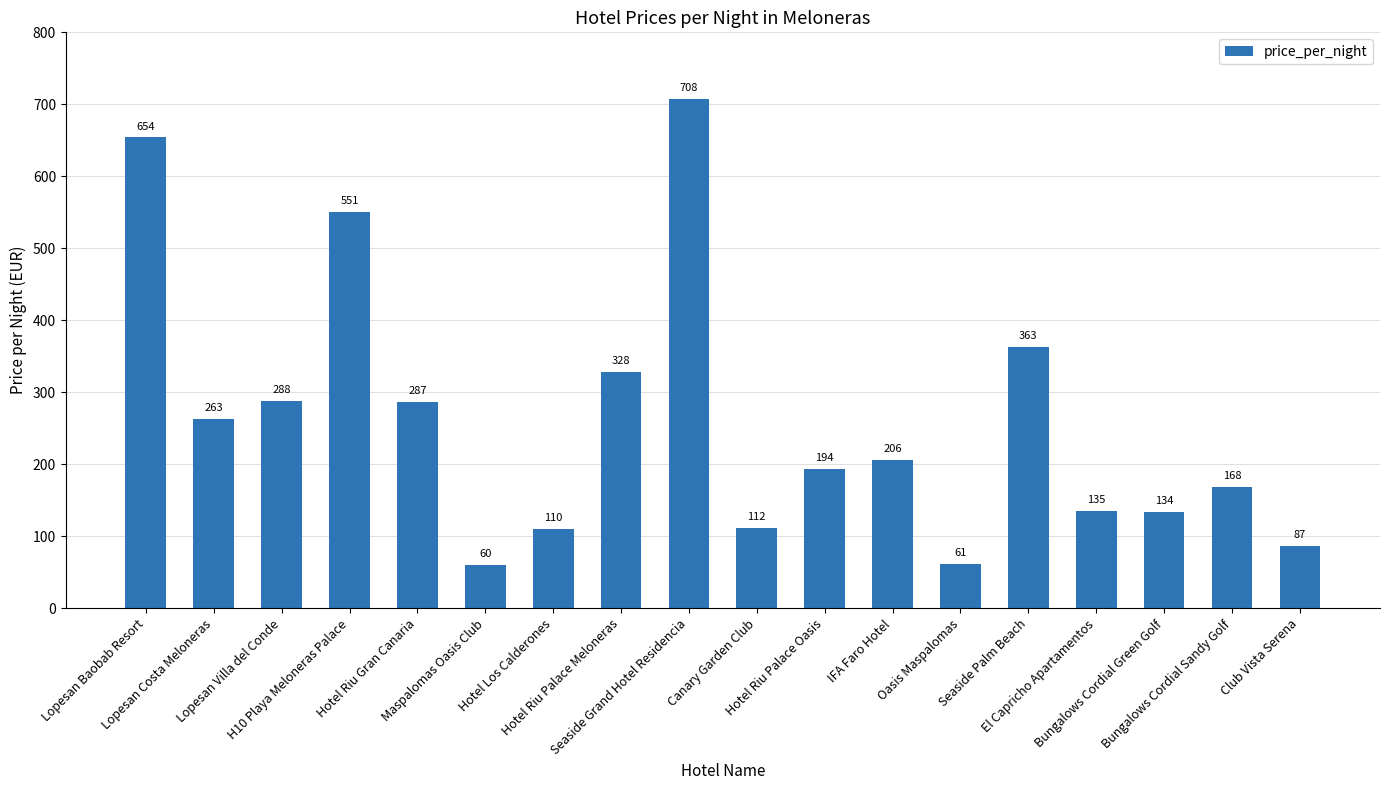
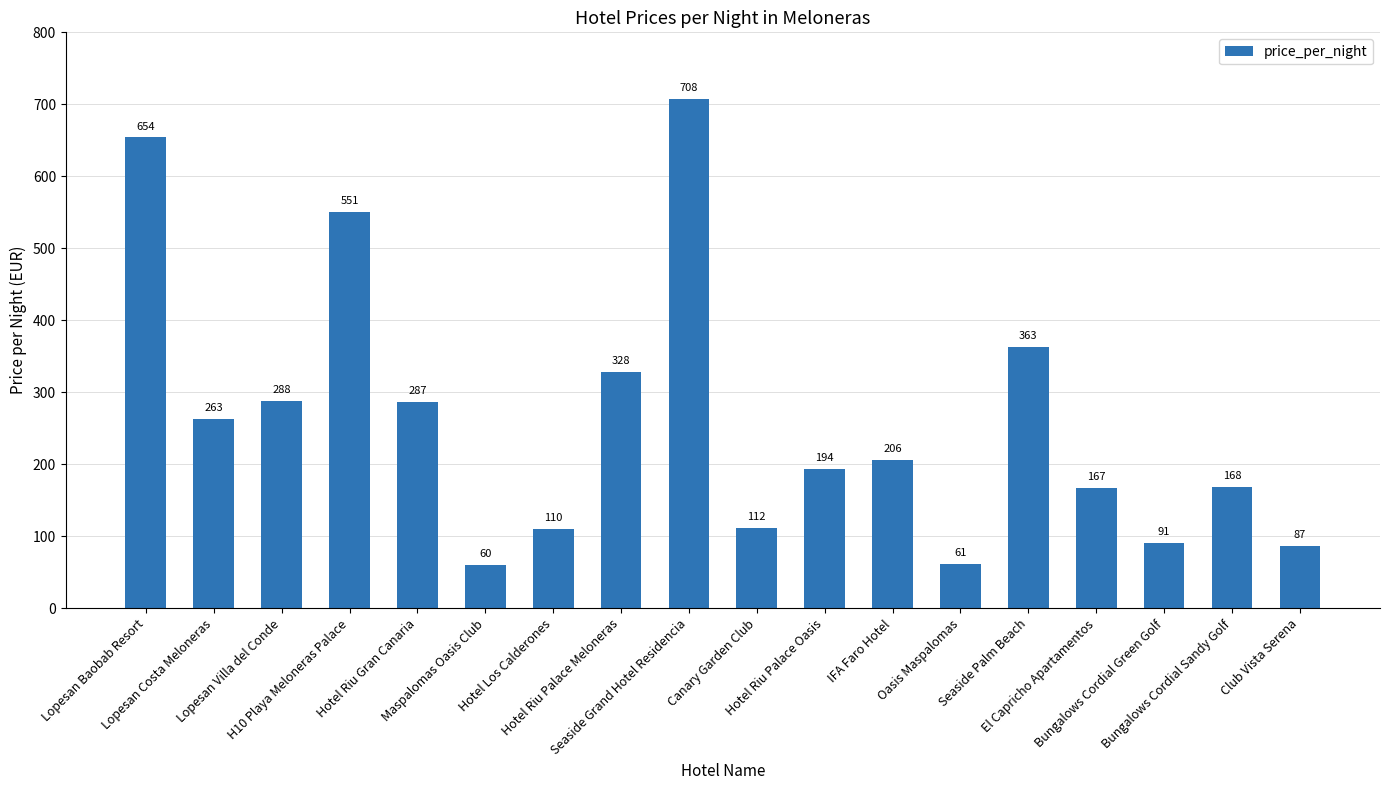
El Capricho Apartamentos: 135 -> 167
Bungalows Cordial Green Golf: 134 -> 91
